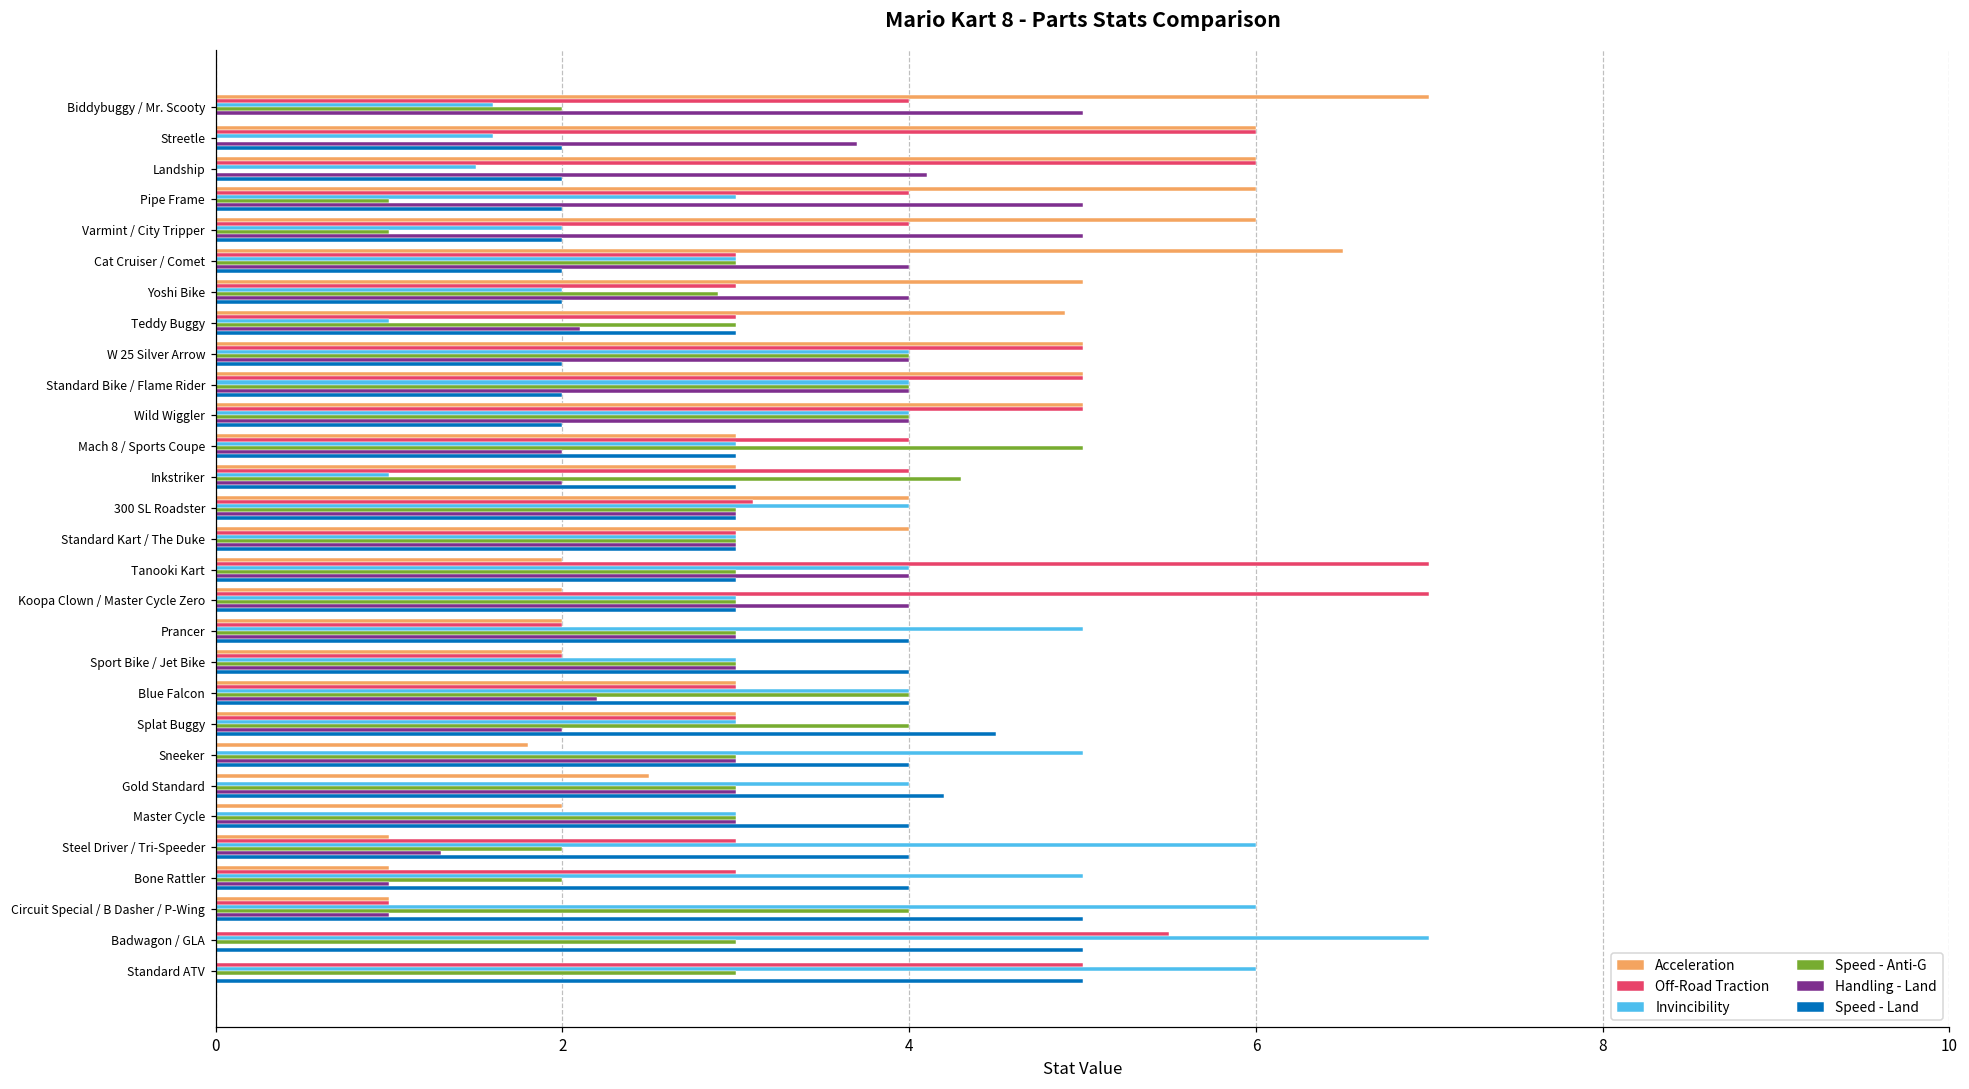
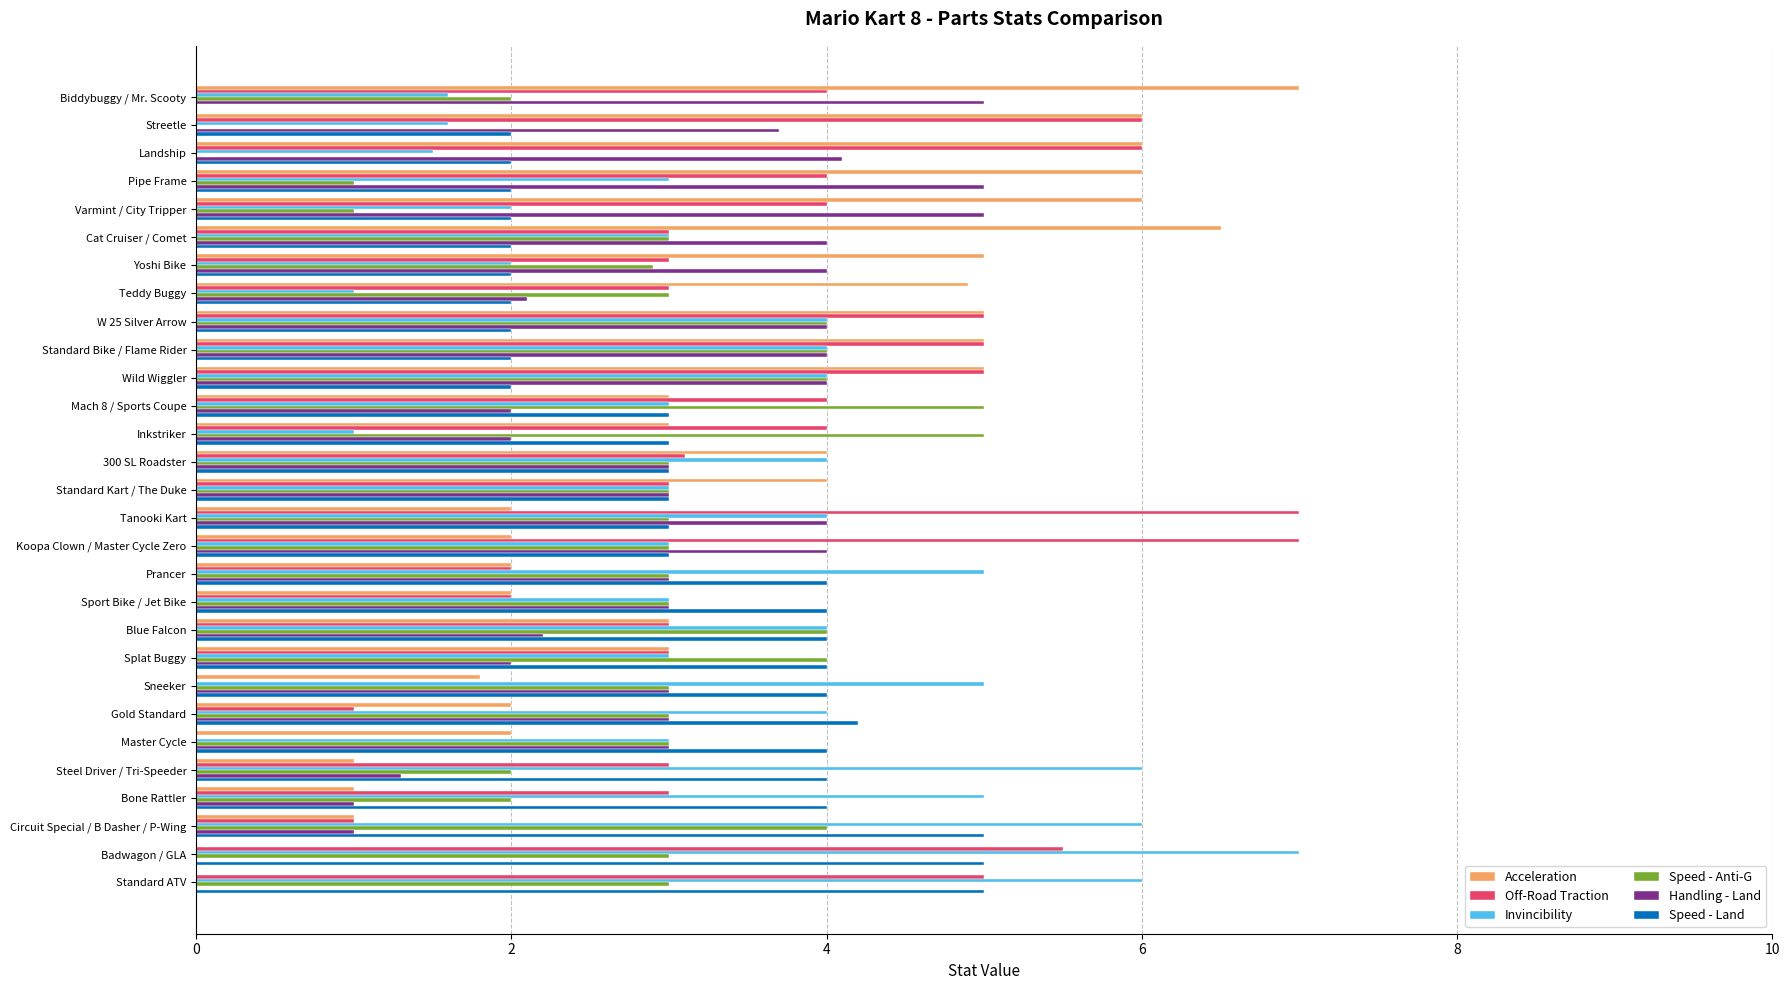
Speed - Land, Teddy Buggy: 3 -> 2
Speed - Anti-G, Inkstriker: 4.3 -> 5.0
Speed - Land, Splat Buggy: 4.5 -> 4.0
Acceleration, Gold Standard: 2.5 -> 2.0
Off-Road Traction, Gold Standard: 0 -> 1
